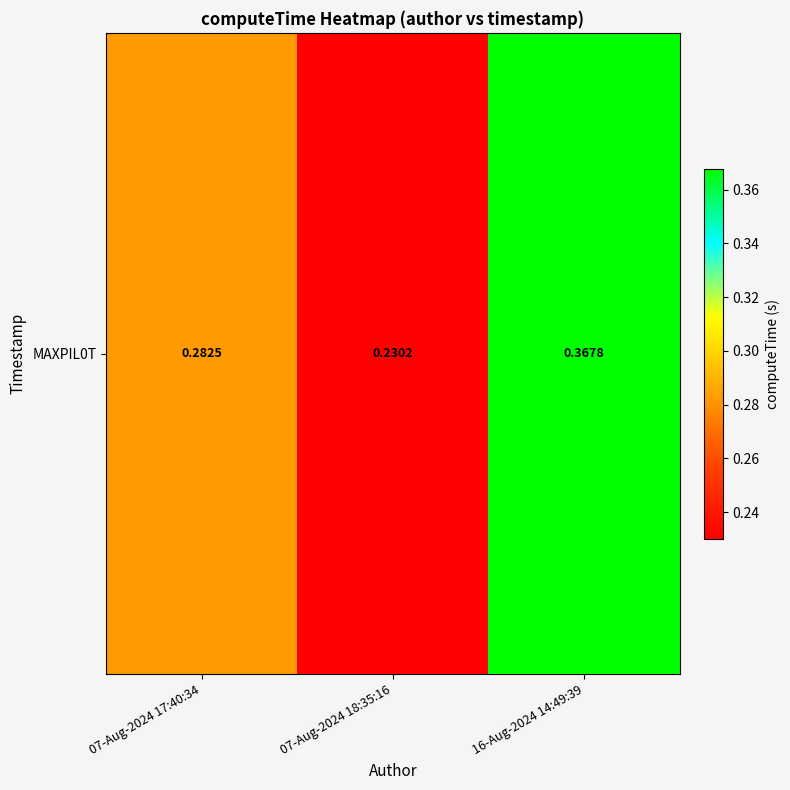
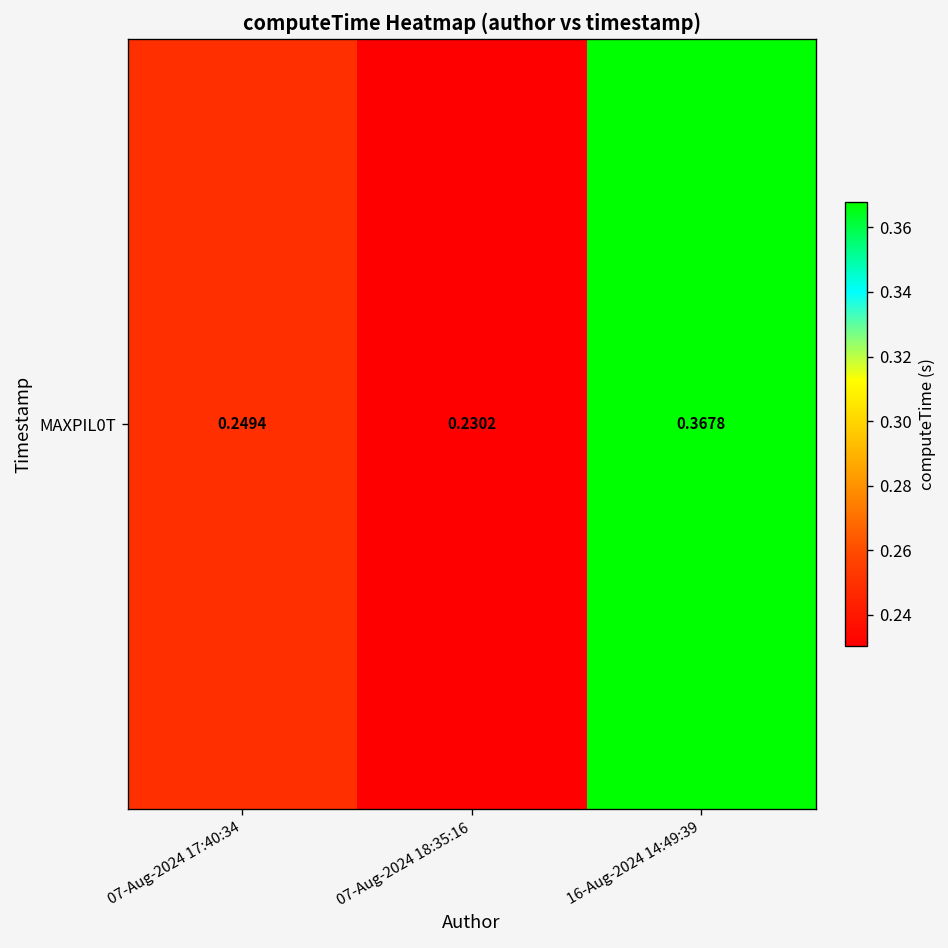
MAXPIL0T, 07-Aug-2024 17:40:34: 0.2825 -> 0.2494
